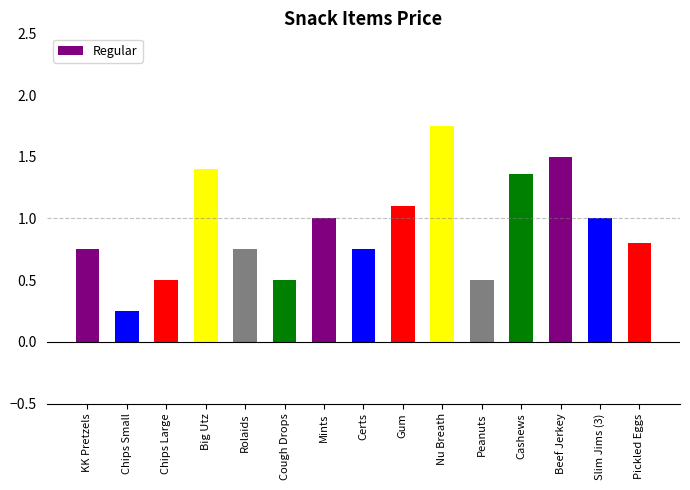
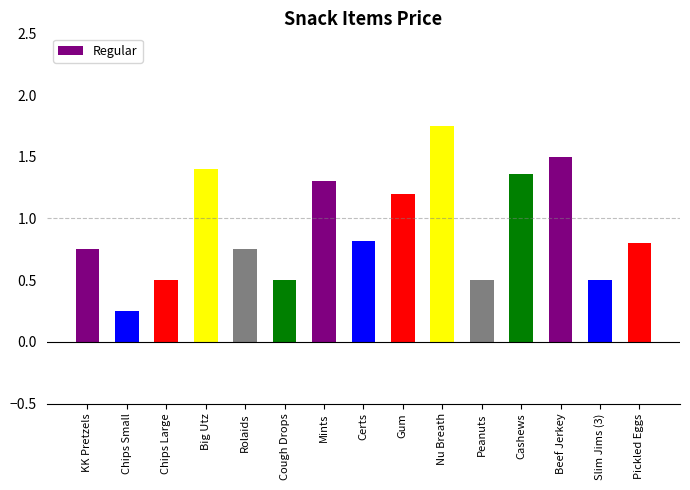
Mints: 1.0 -> 1.3
Certs: 0.75 -> 0.82
Gum: 1.1 -> 1.2
Slim Jims (3): 1.0 -> 0.5
